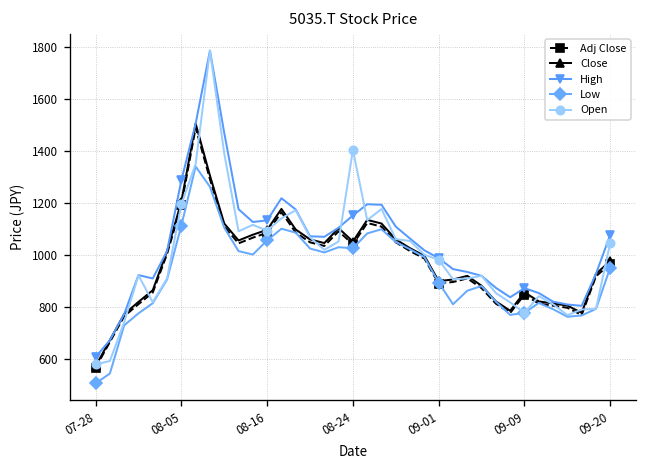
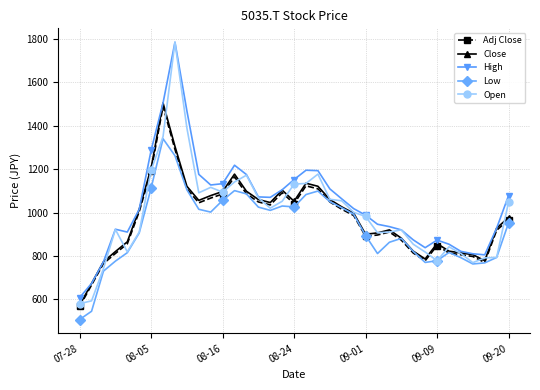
Open, 08-24: 1400 -> 1130
